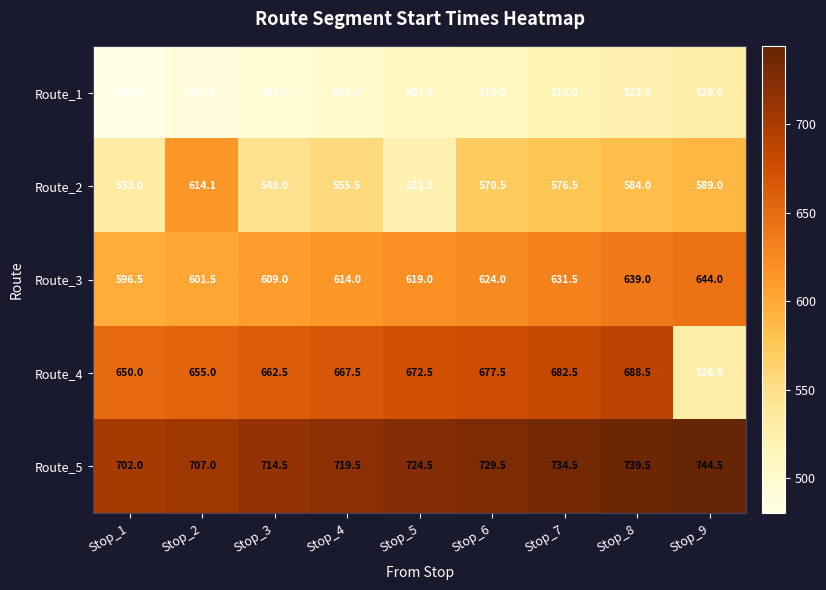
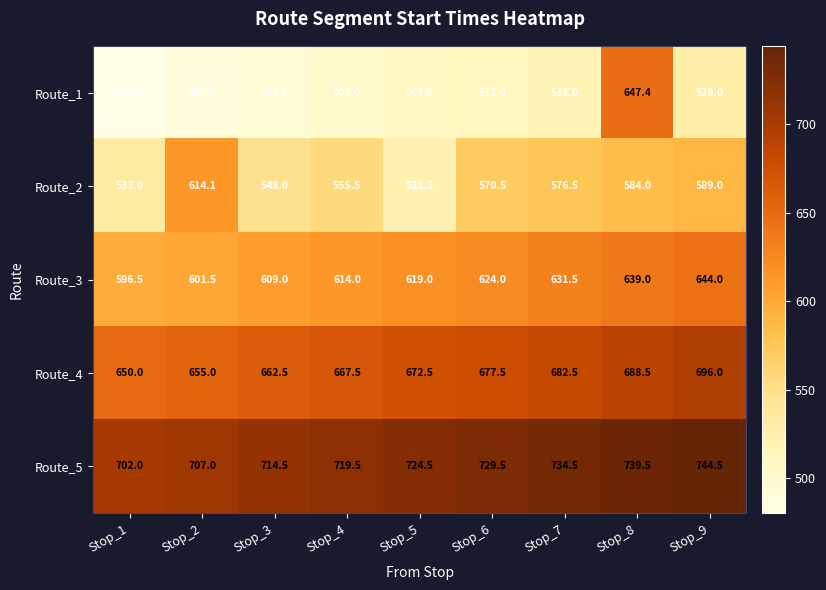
Route_1, Stop_8: 523.0 -> 647.4
Route_4, Stop_9: 526.9 -> 696.0
